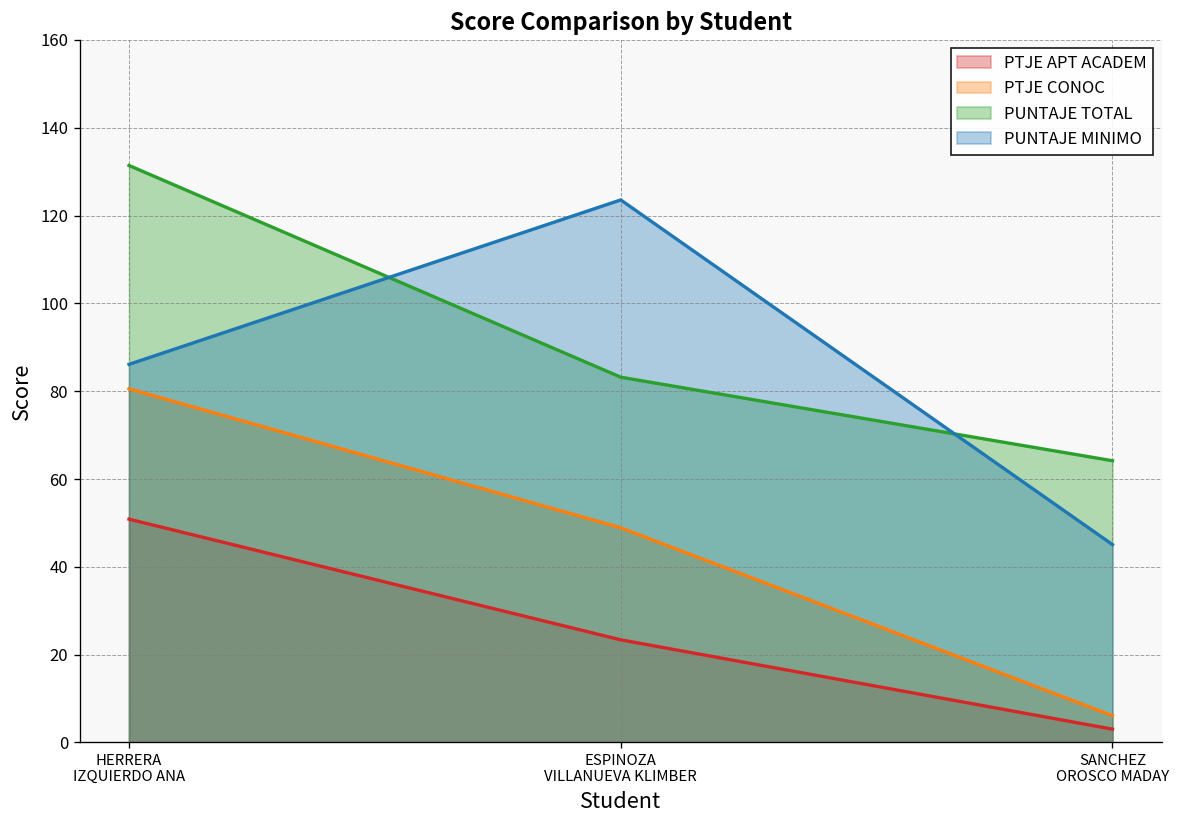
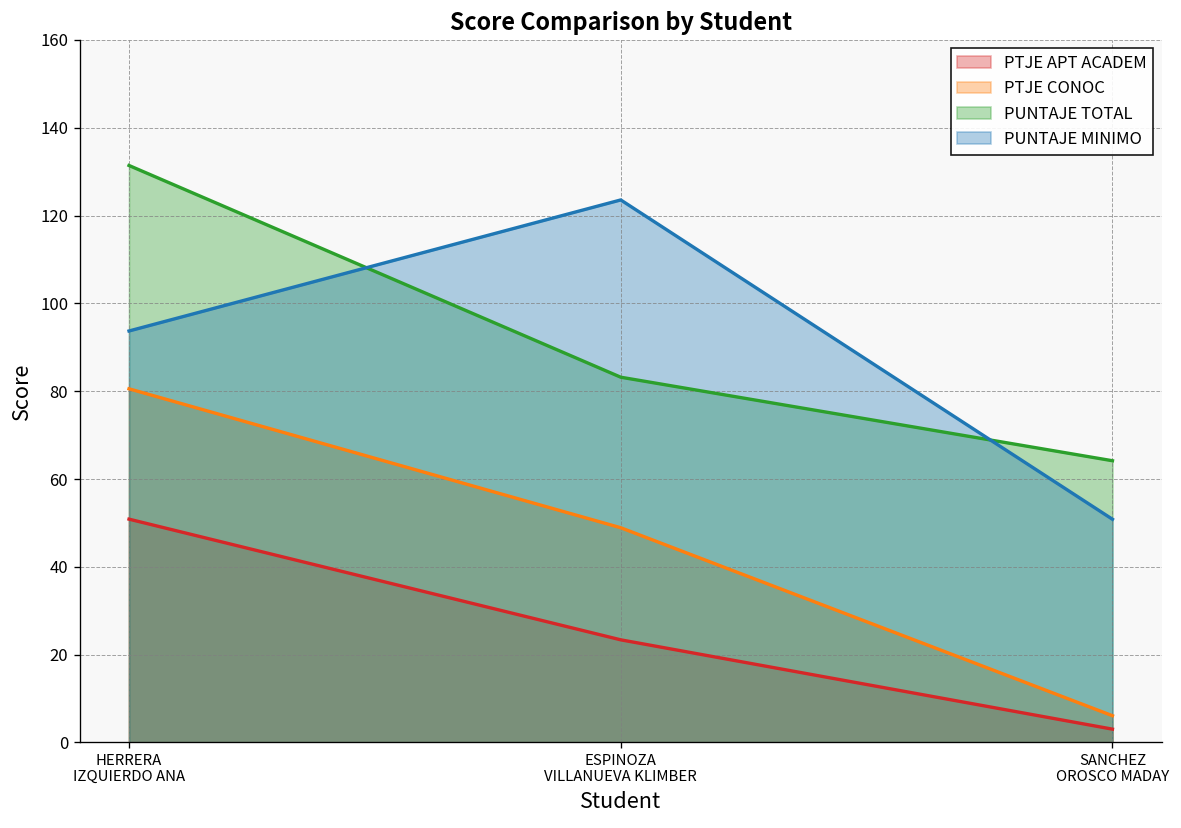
PUNTAJE MINIMO, HERRERA IZQUIERDO ANA: 86 -> 94
PUNTAJE MINIMO, SANCHEZ OROSCO MADAY: 45 -> 51
